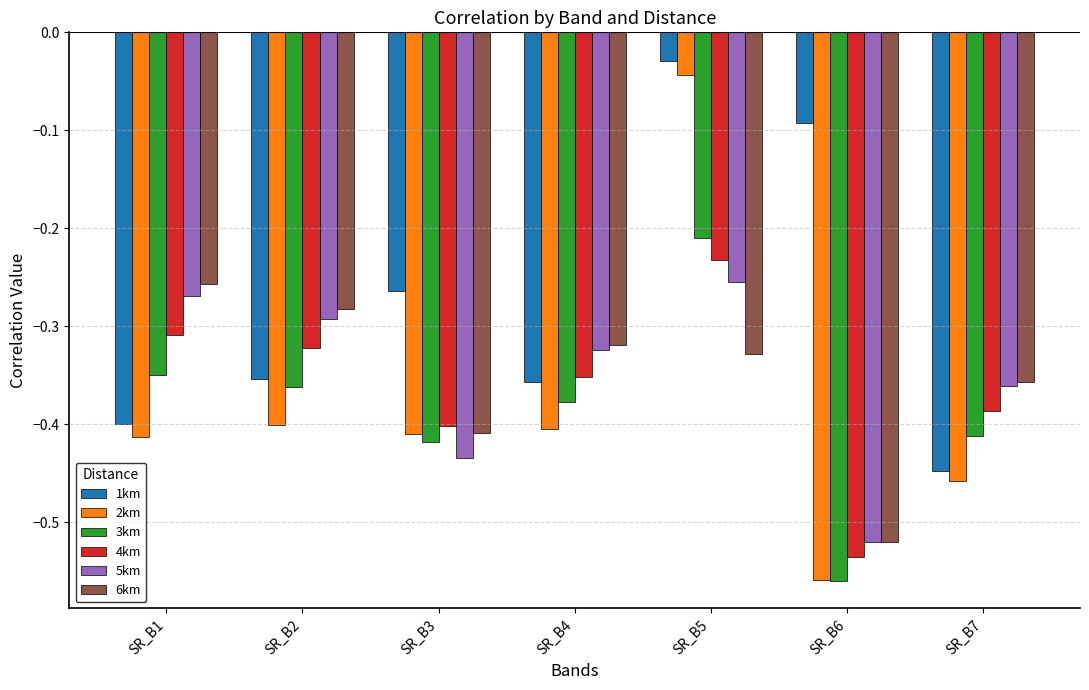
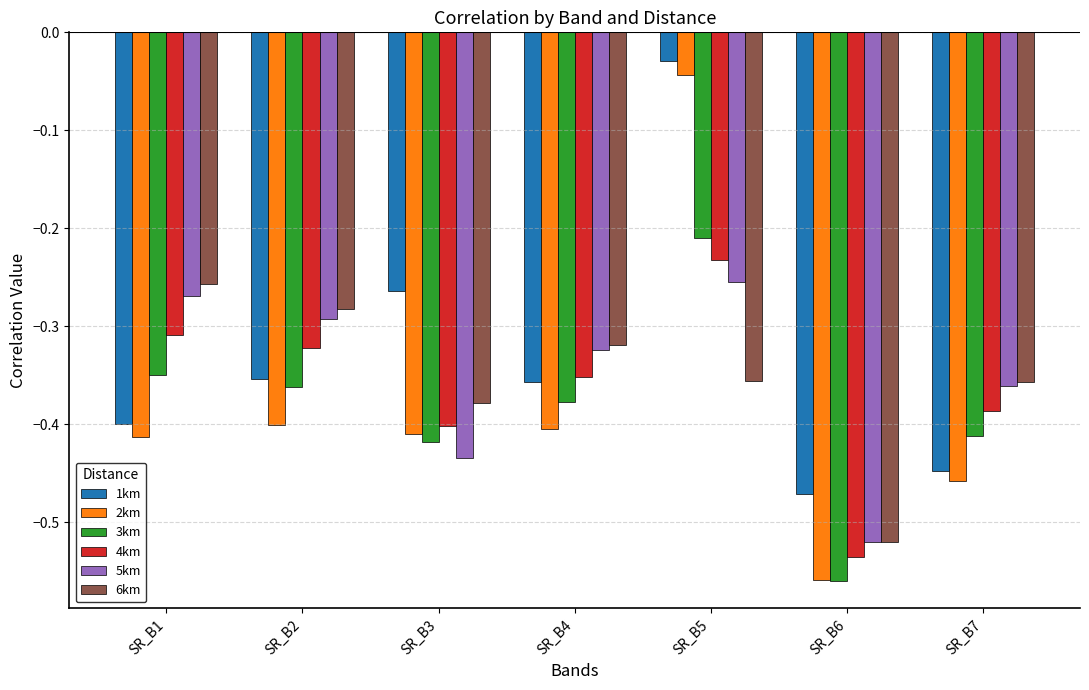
6km, SR_B3: -0.41 -> -0.38
6km, SR_B5: -0.33 -> -0.36
1km, SR_B6: -0.09 -> -0.47
